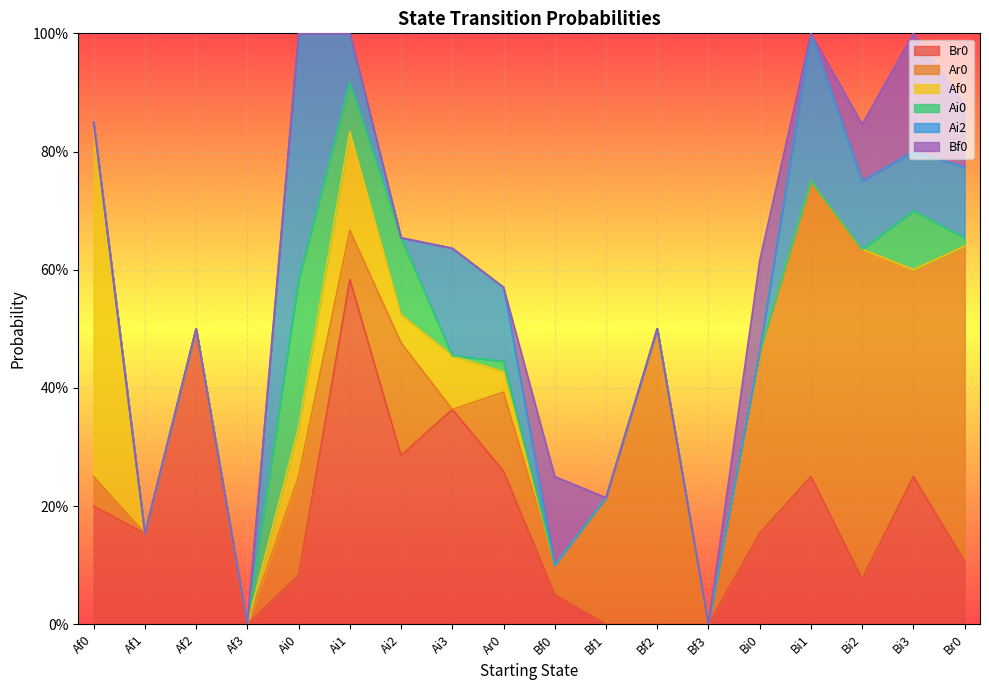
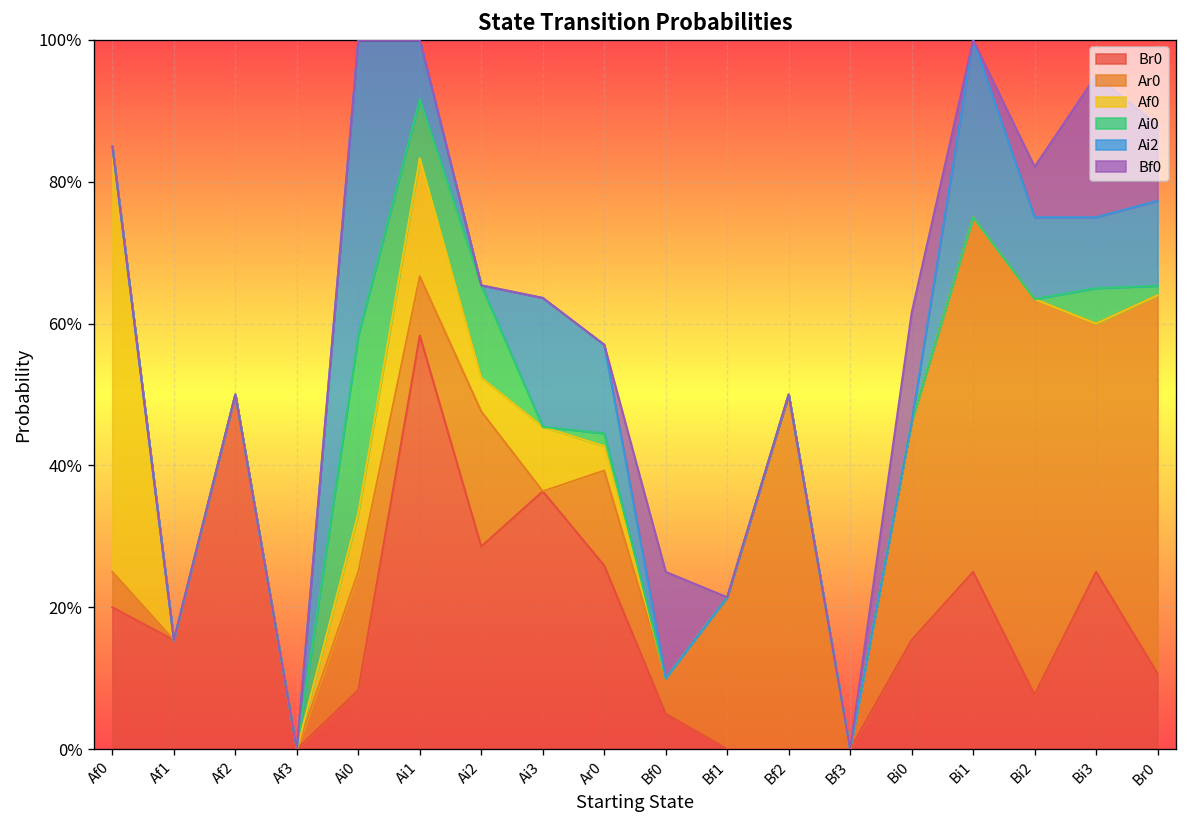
Bf0, Bi2: 10% -> 7%
Ai0, Bi3: 10% -> 5%
